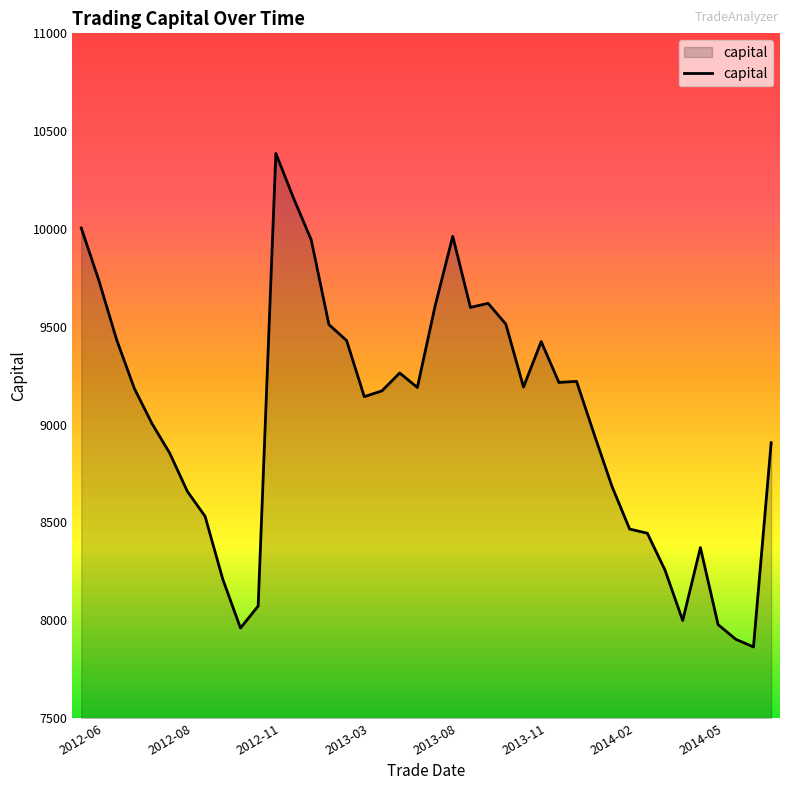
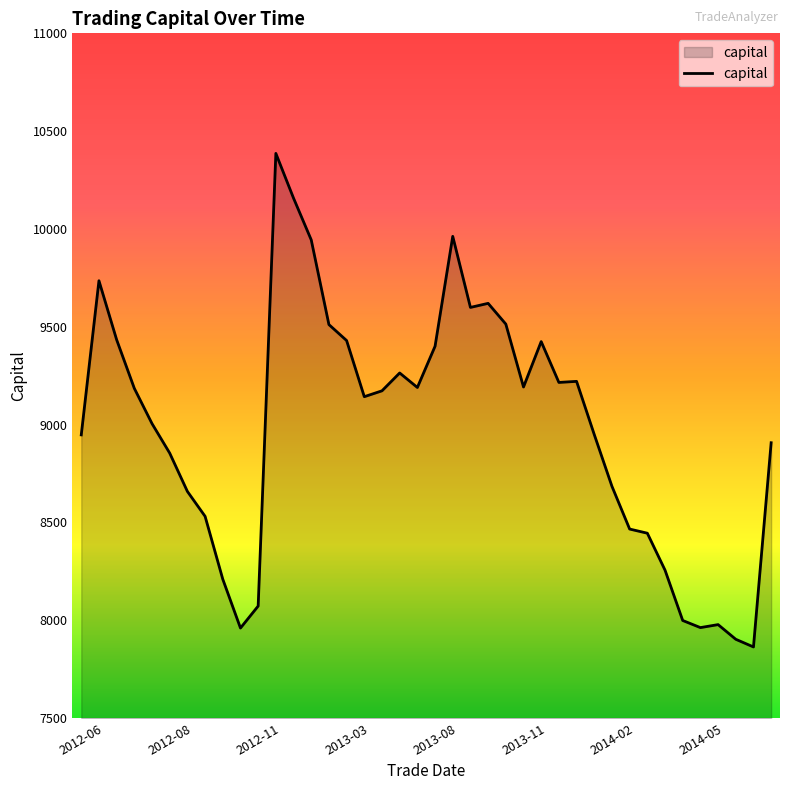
2012-06: 10010 -> 8950
2013-08: 9610 -> 9400
2014-05: 8370 -> 7960
